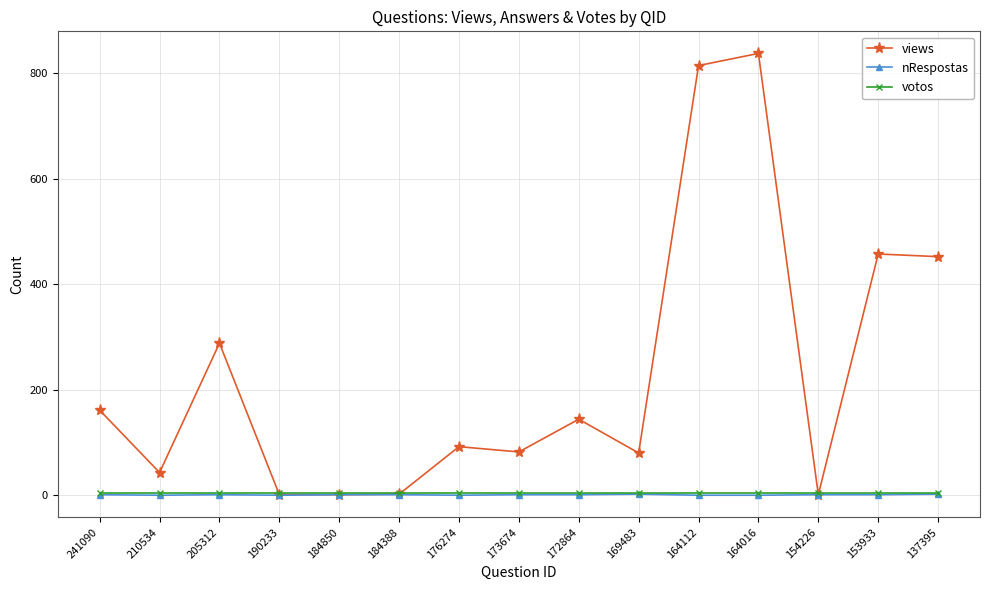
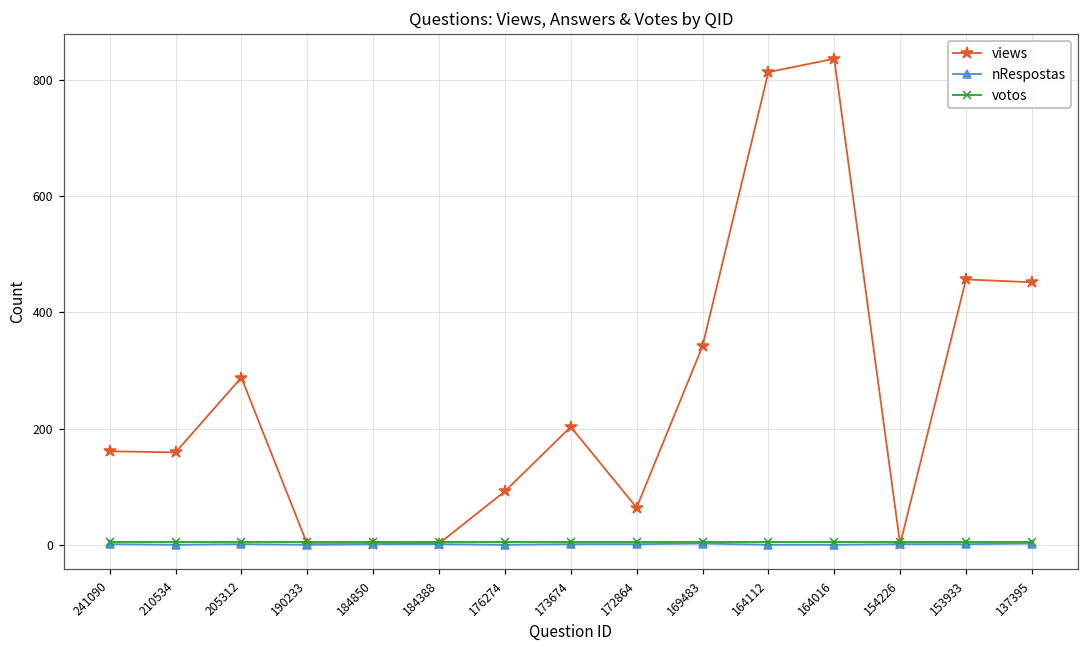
views, 210534: 40 -> 160
views, 173674: 80 -> 200
views, 172864: 140 -> 60
views, 169483: 80 -> 340
